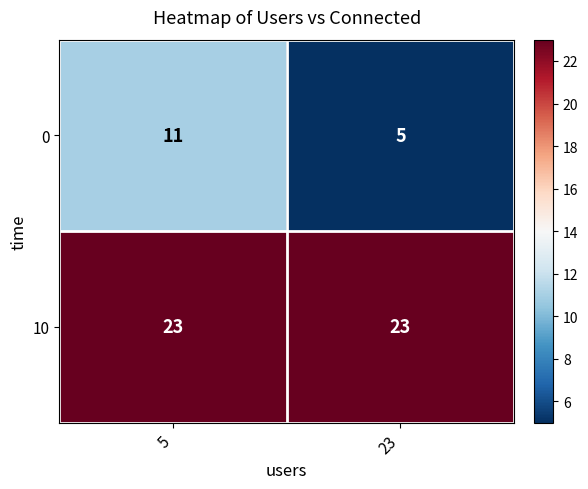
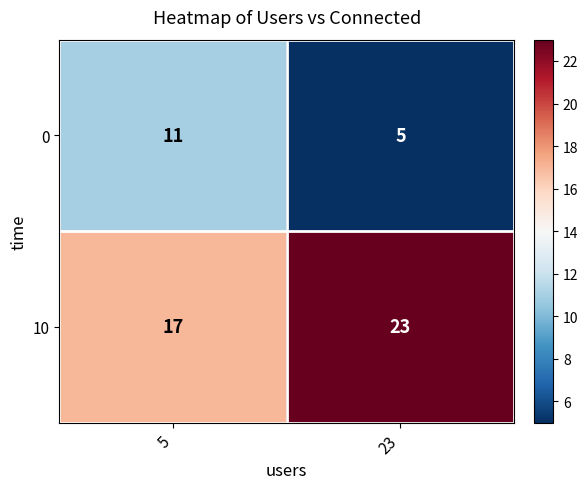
10, 5: 23 -> 17
